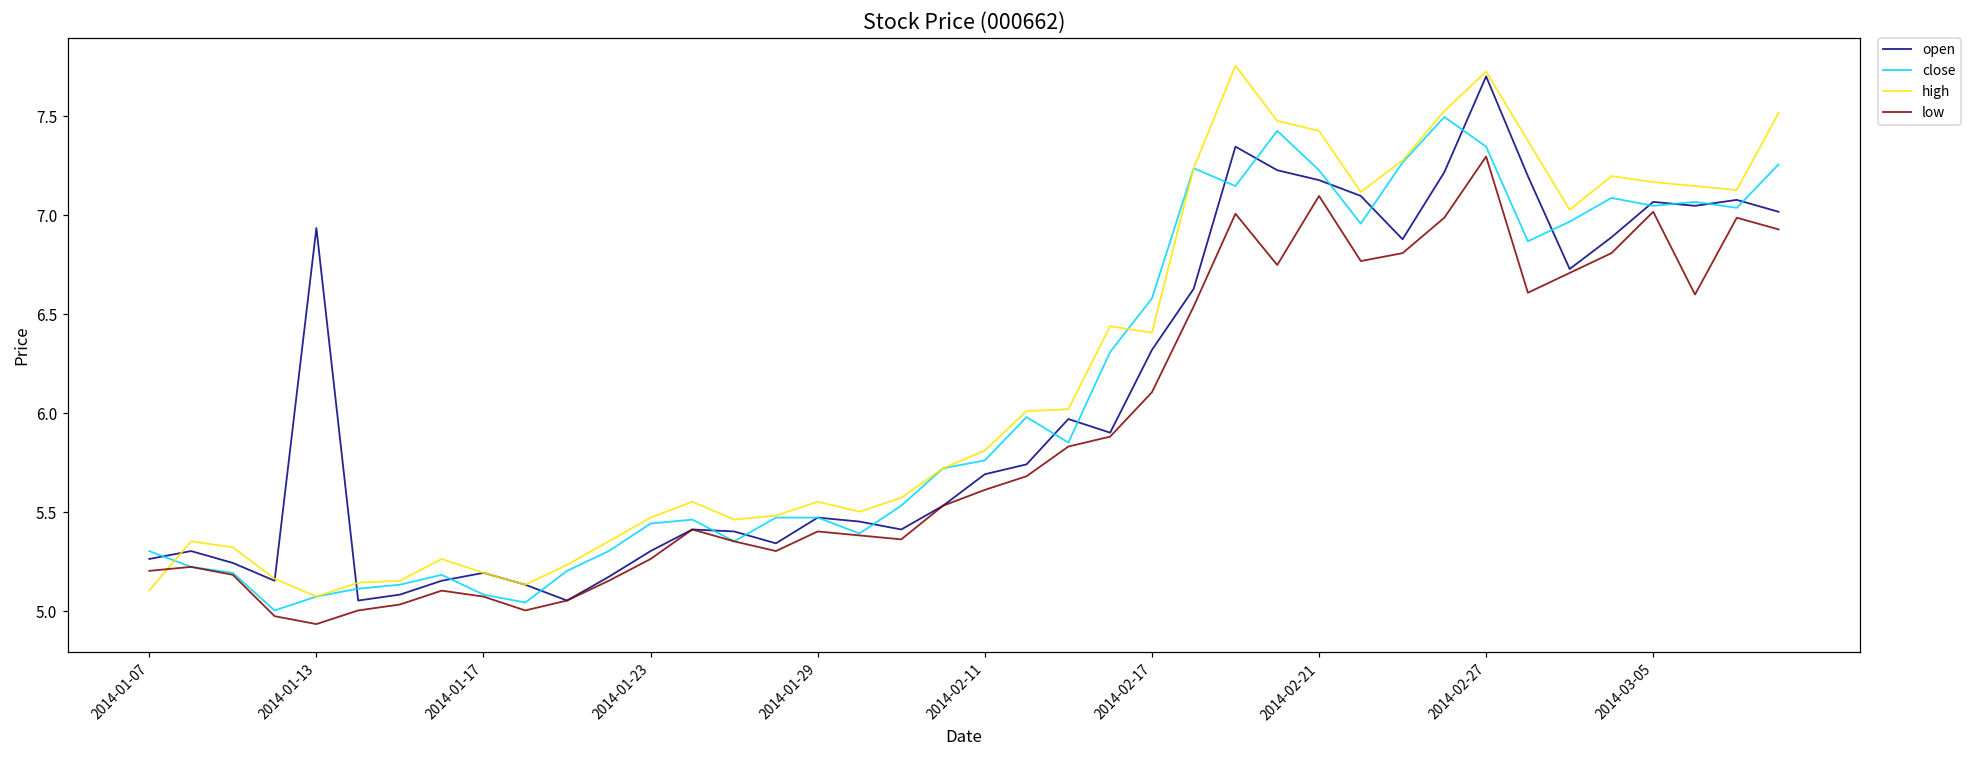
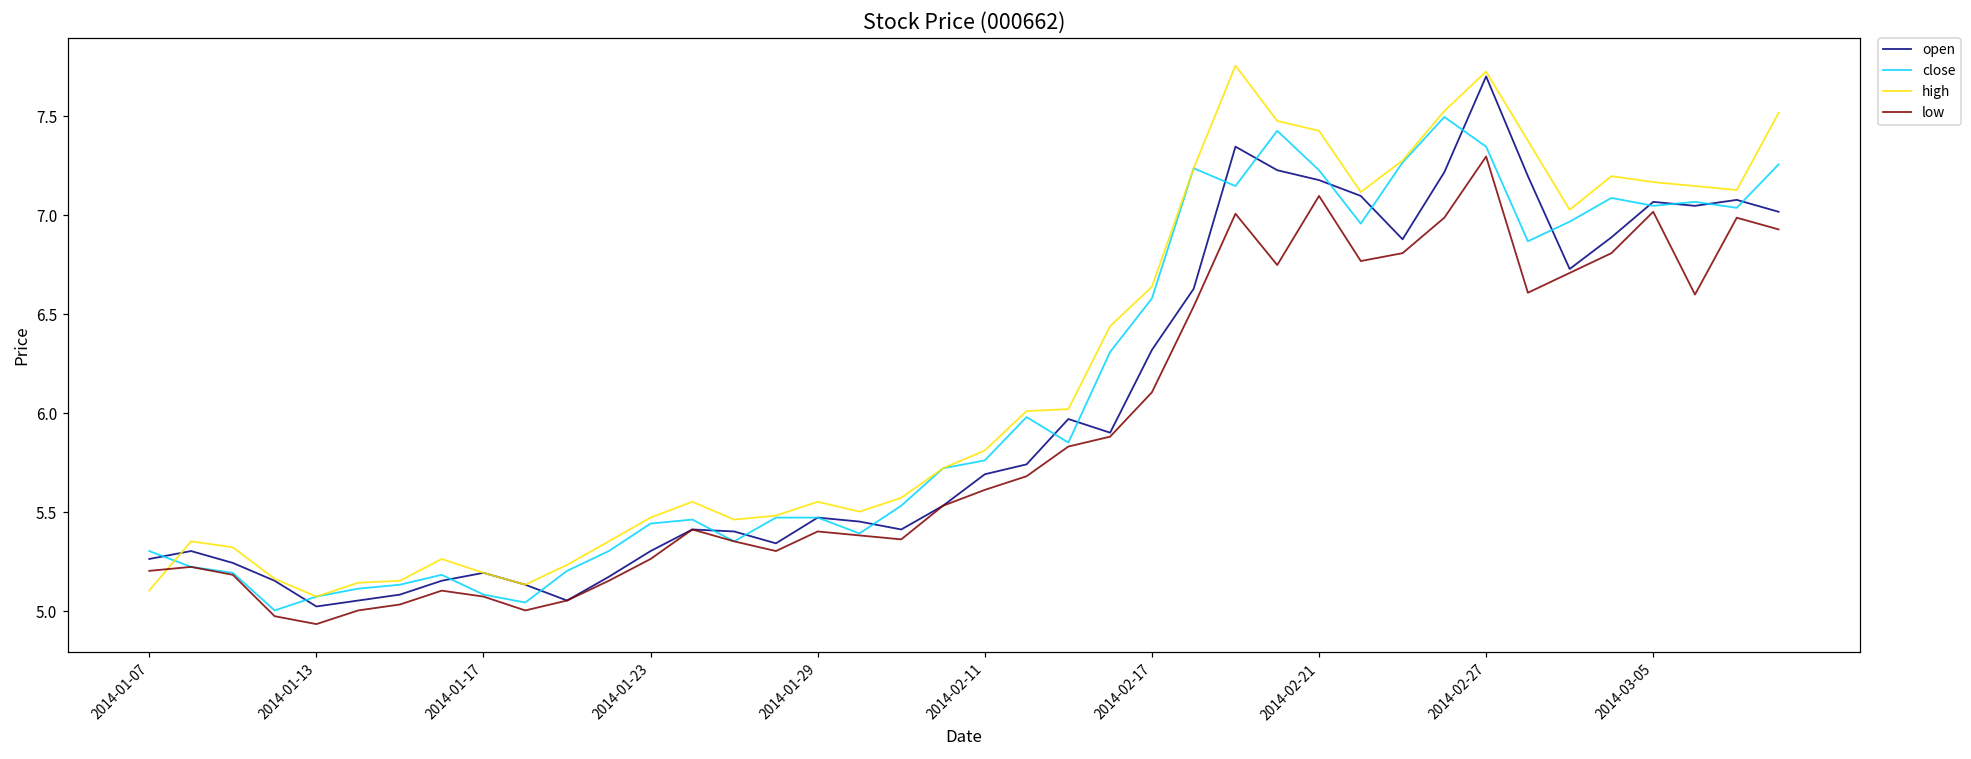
open, 2014-01-13: 6.94 -> 5.02
high, 2014-02-17: 6.41 -> 6.64
